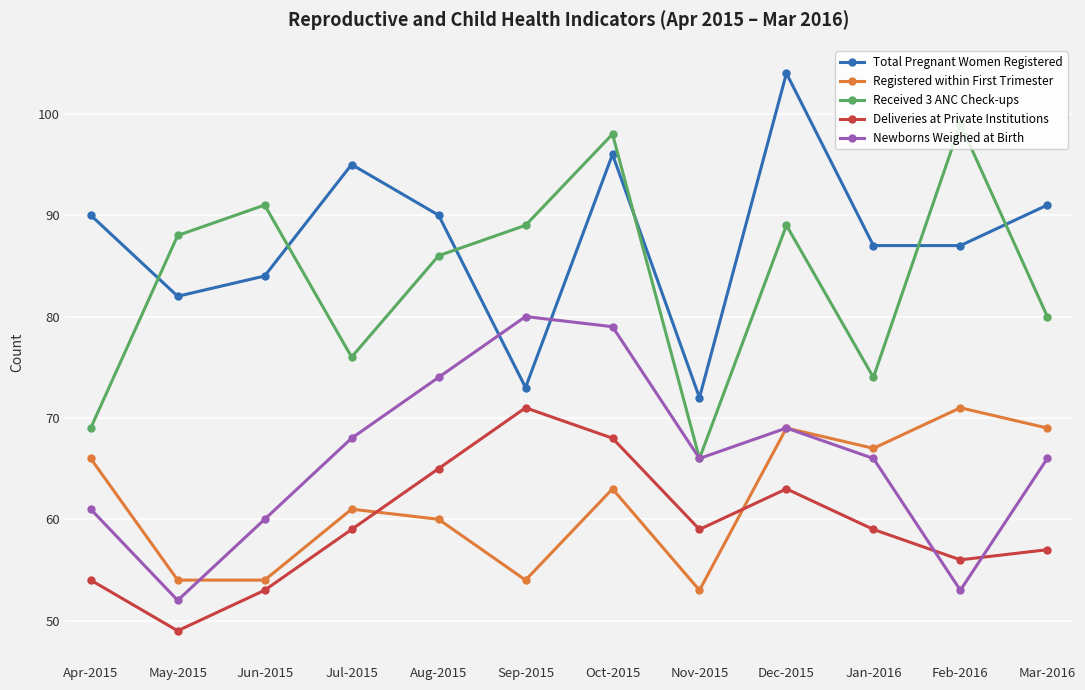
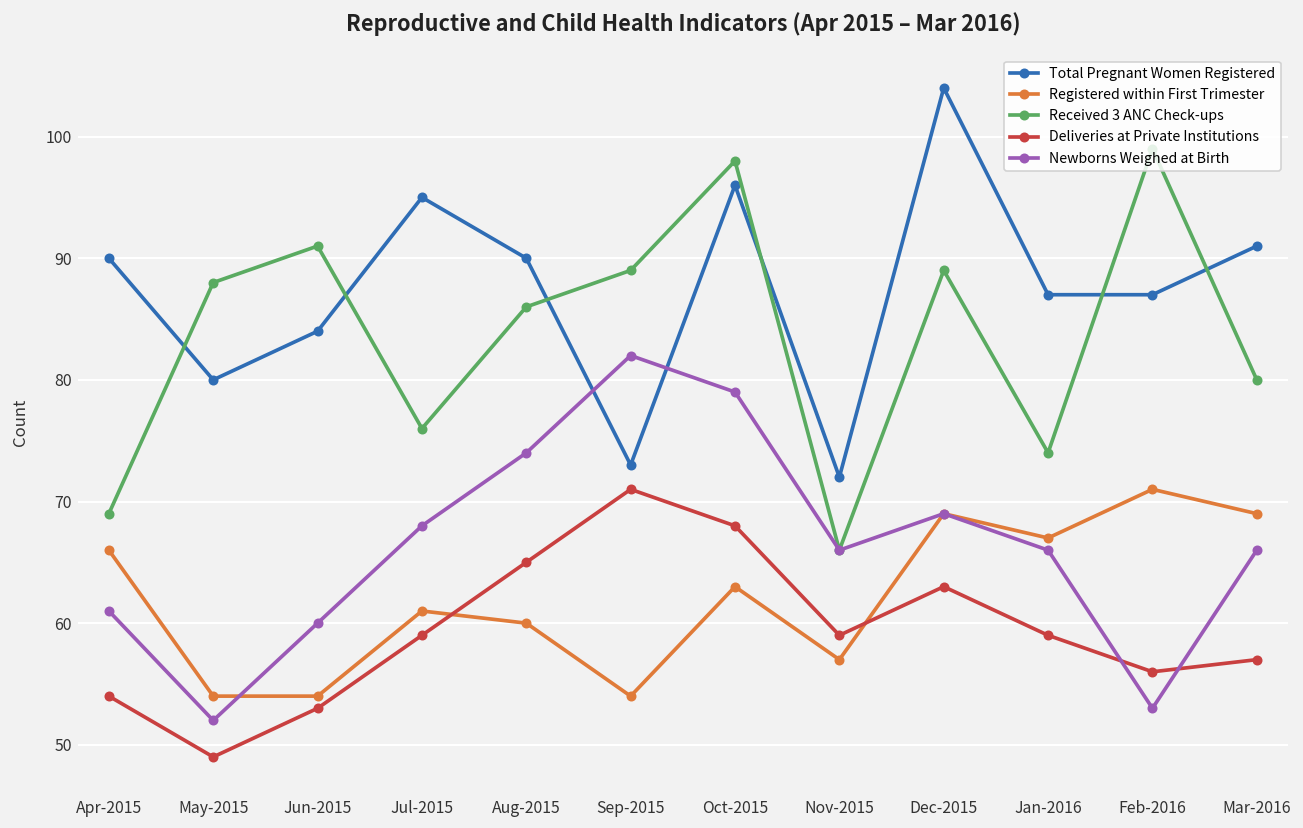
Total Pregnant Women Registered, May-2015: 82 -> 80
Newborns Weighed at Birth, Sep-2015: 80 -> 82
Registered within First Trimester, Nov-2015: 53 -> 57
